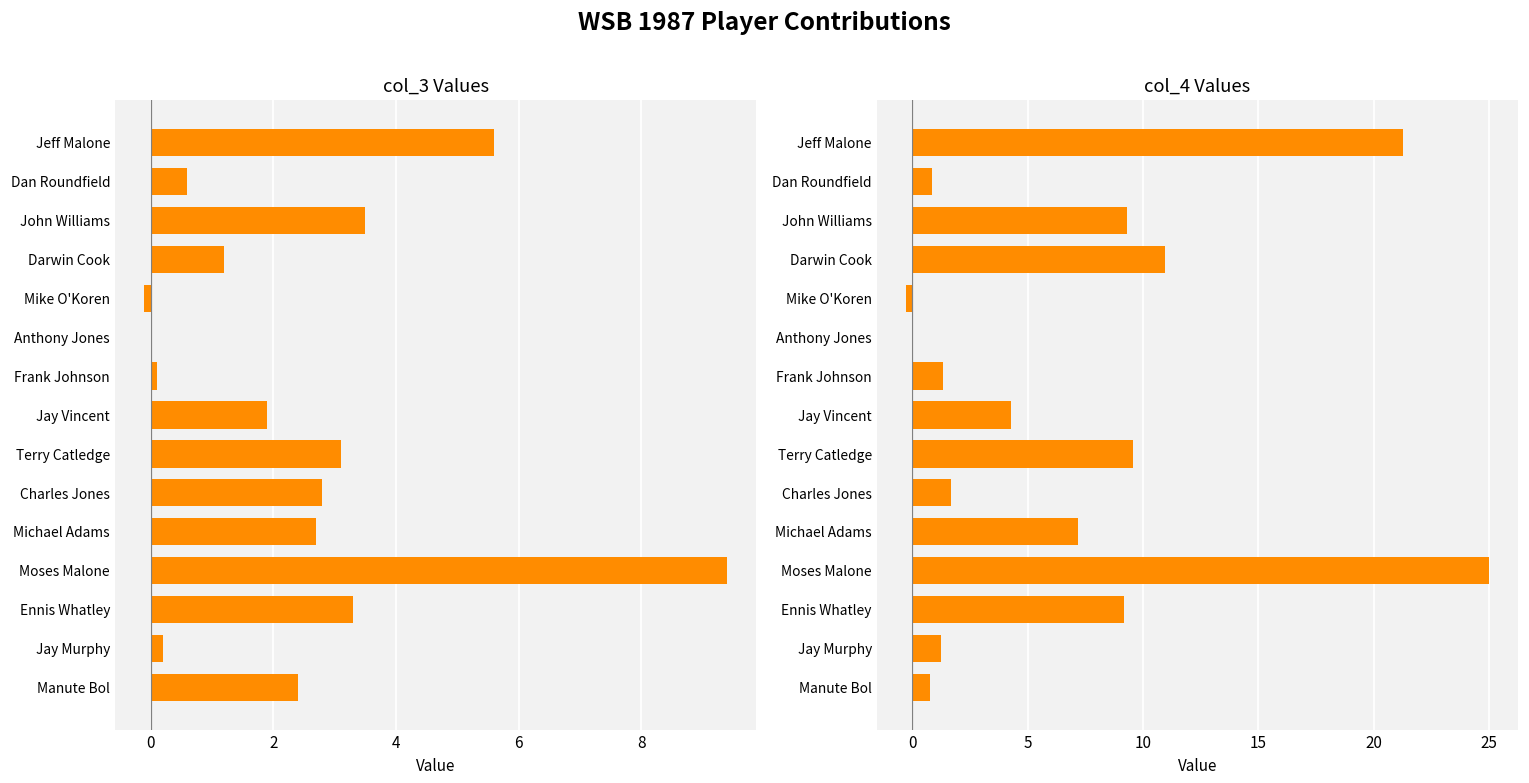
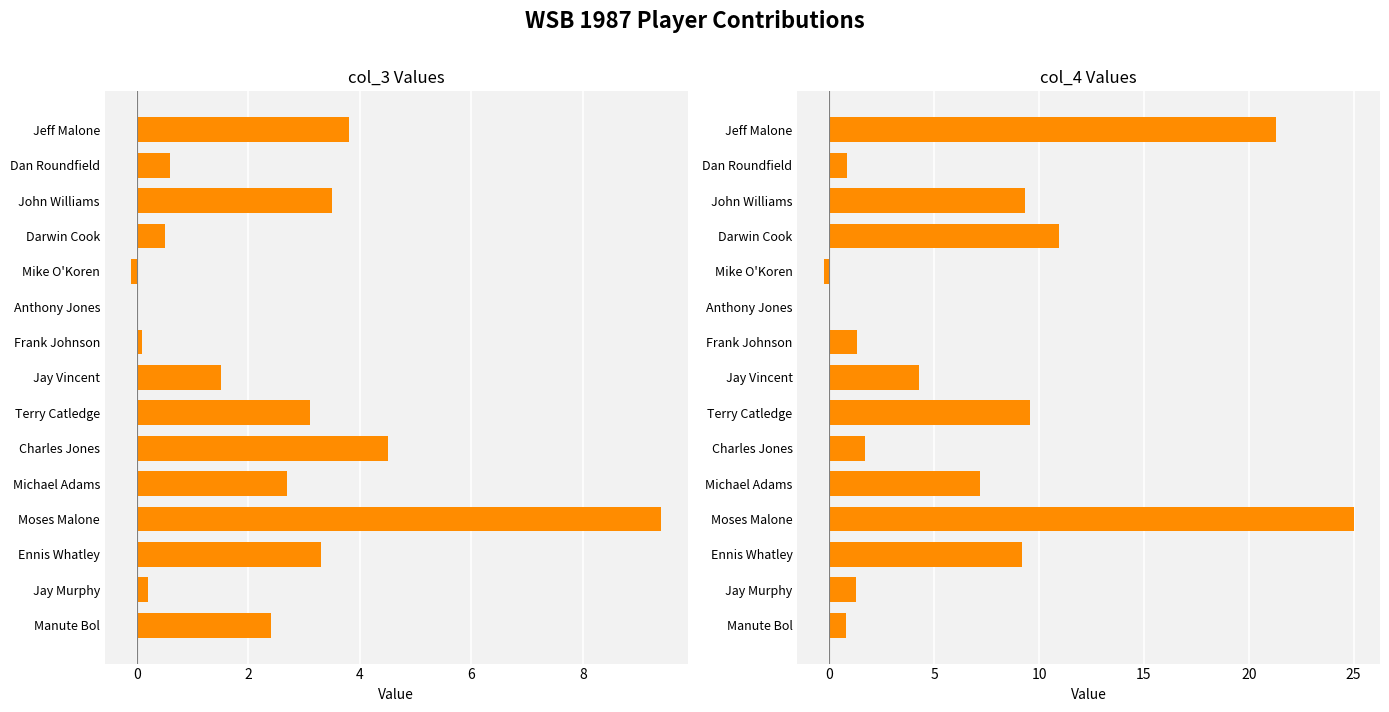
col_3 Values, Jeff Malone: 5.6 -> 3.8
col_3 Values, Darwin Cook: 1.2 -> 0.5
col_3 Values, Jay Vincent: 1.9 -> 1.5
col_3 Values, Charles Jones: 2.8 -> 4.5
